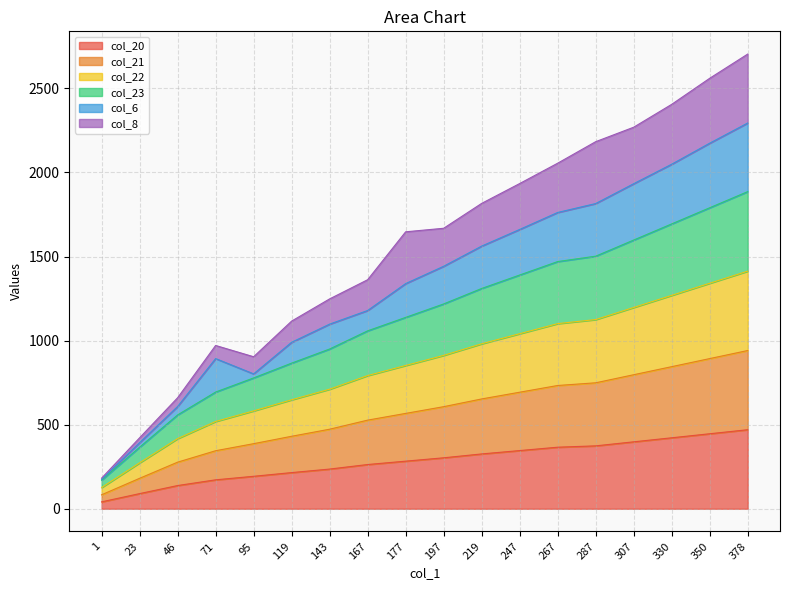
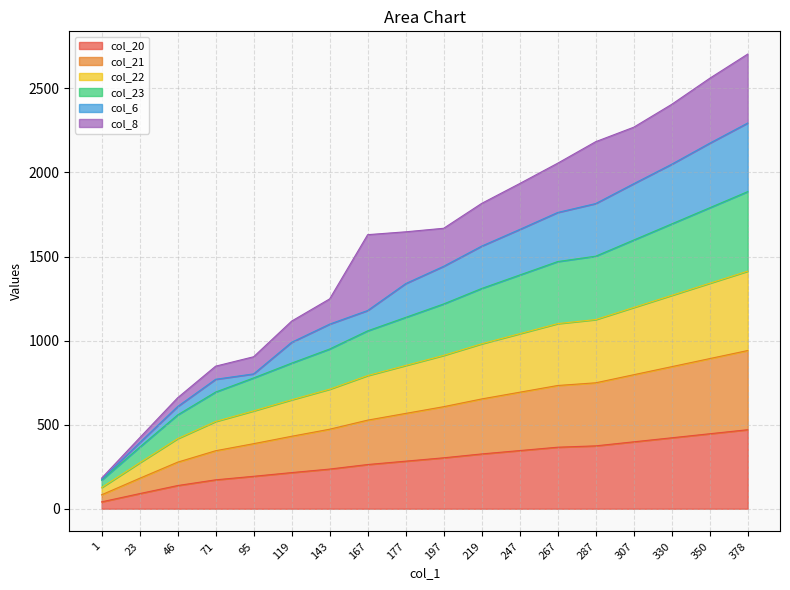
col_6, 71: 200 -> 80
col_8, 167: 180 -> 450
